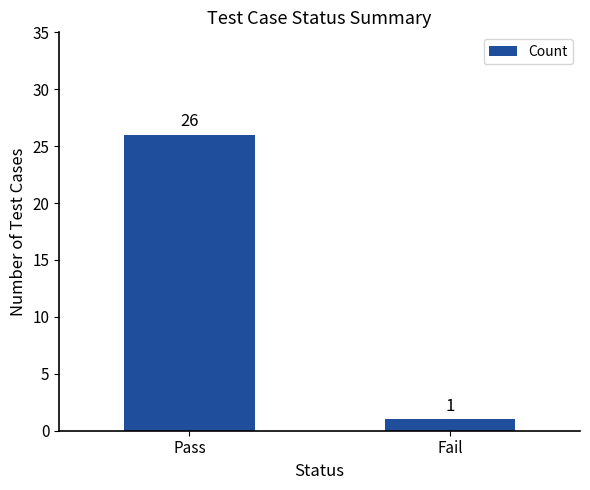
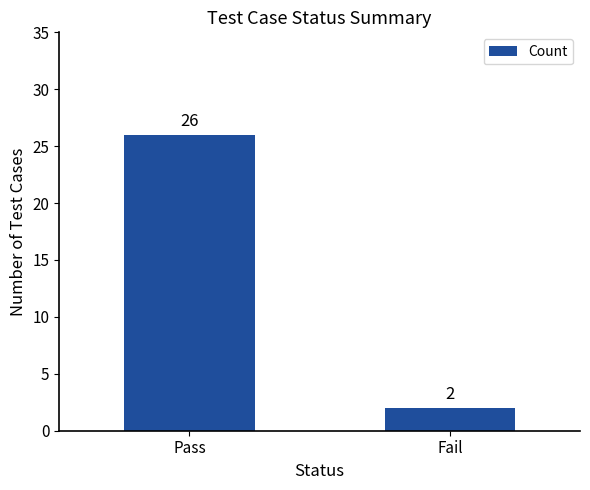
Fail: 1 -> 2
